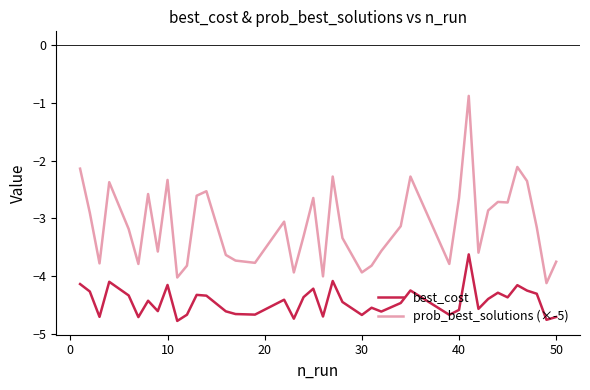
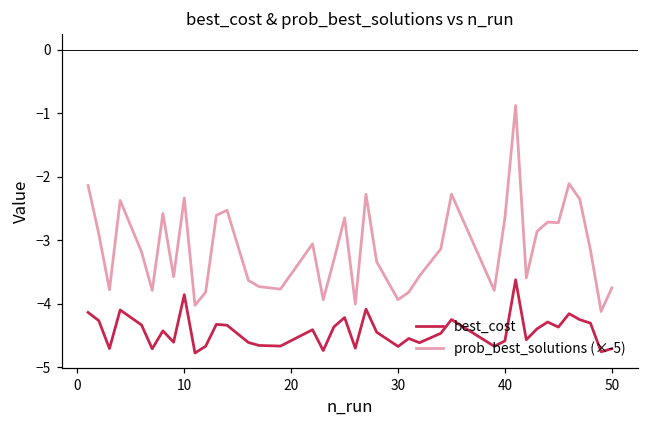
best_cost, 10: -4.2 -> -3.9
